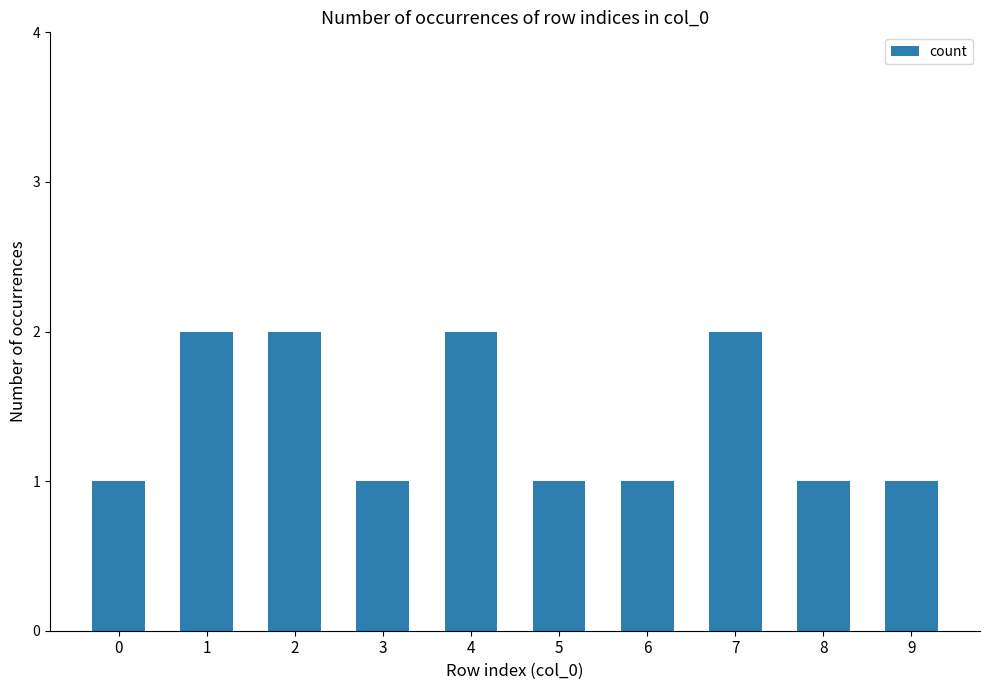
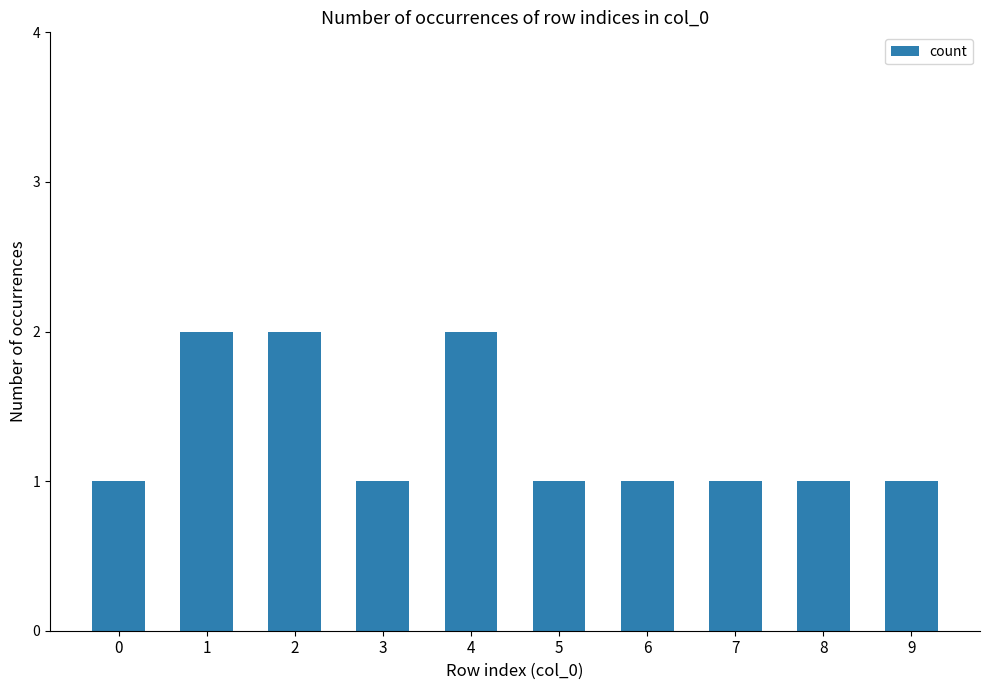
7: 2 -> 1
